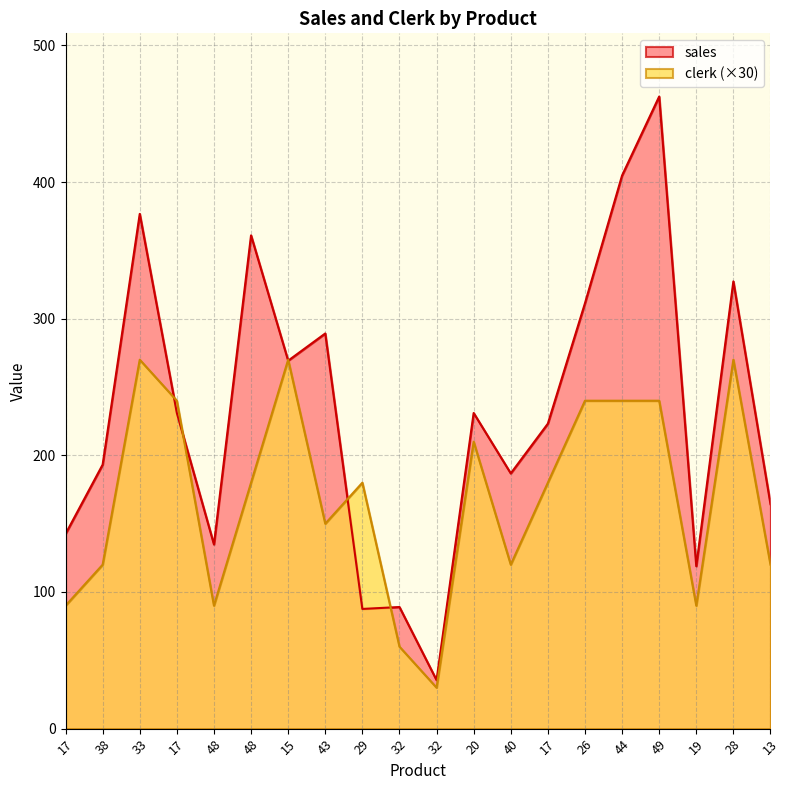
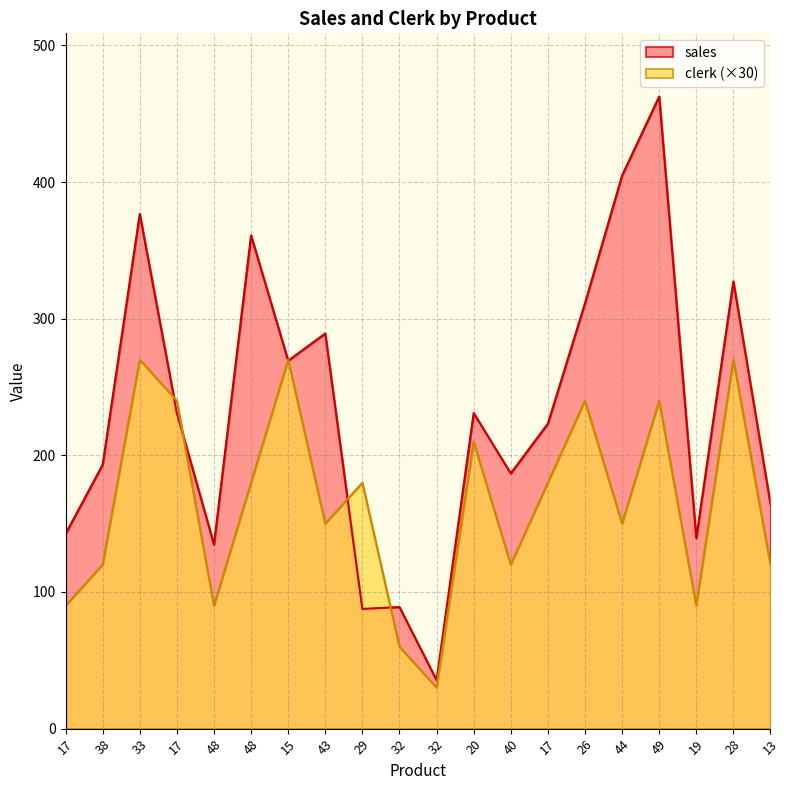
clerk (×30), 44: 240 -> 150
sales, 19: 119 -> 140
